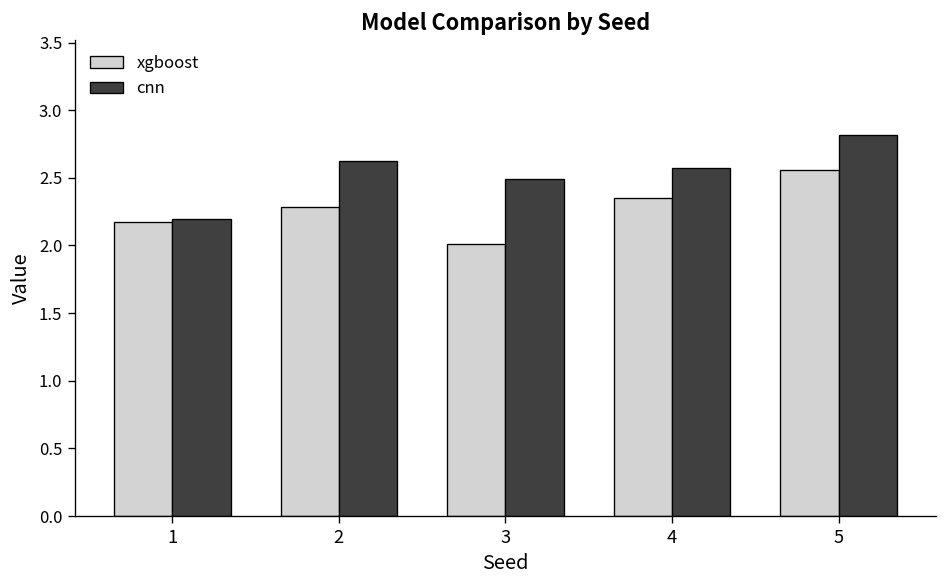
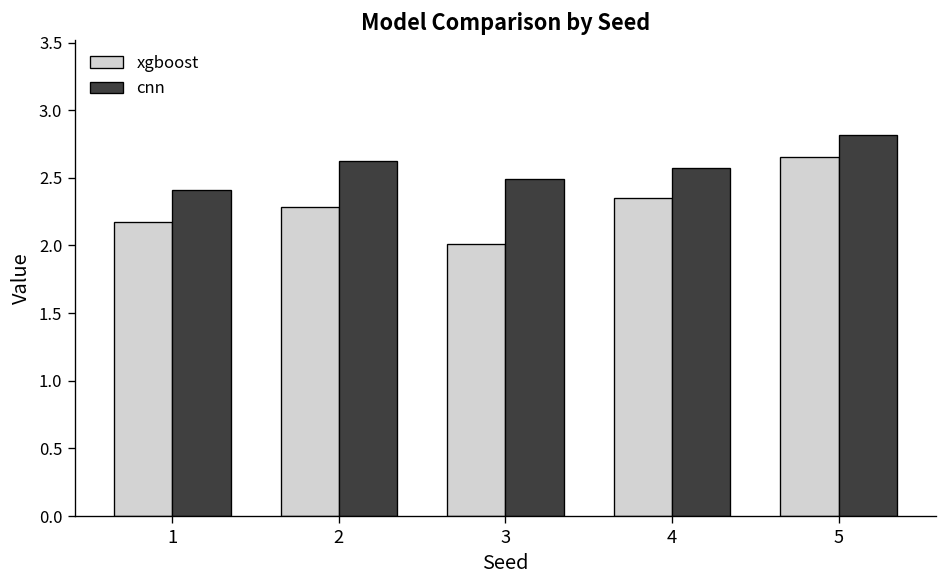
cnn, 1: 2.19 -> 2.41
xgboost, 5: 2.56 -> 2.65
